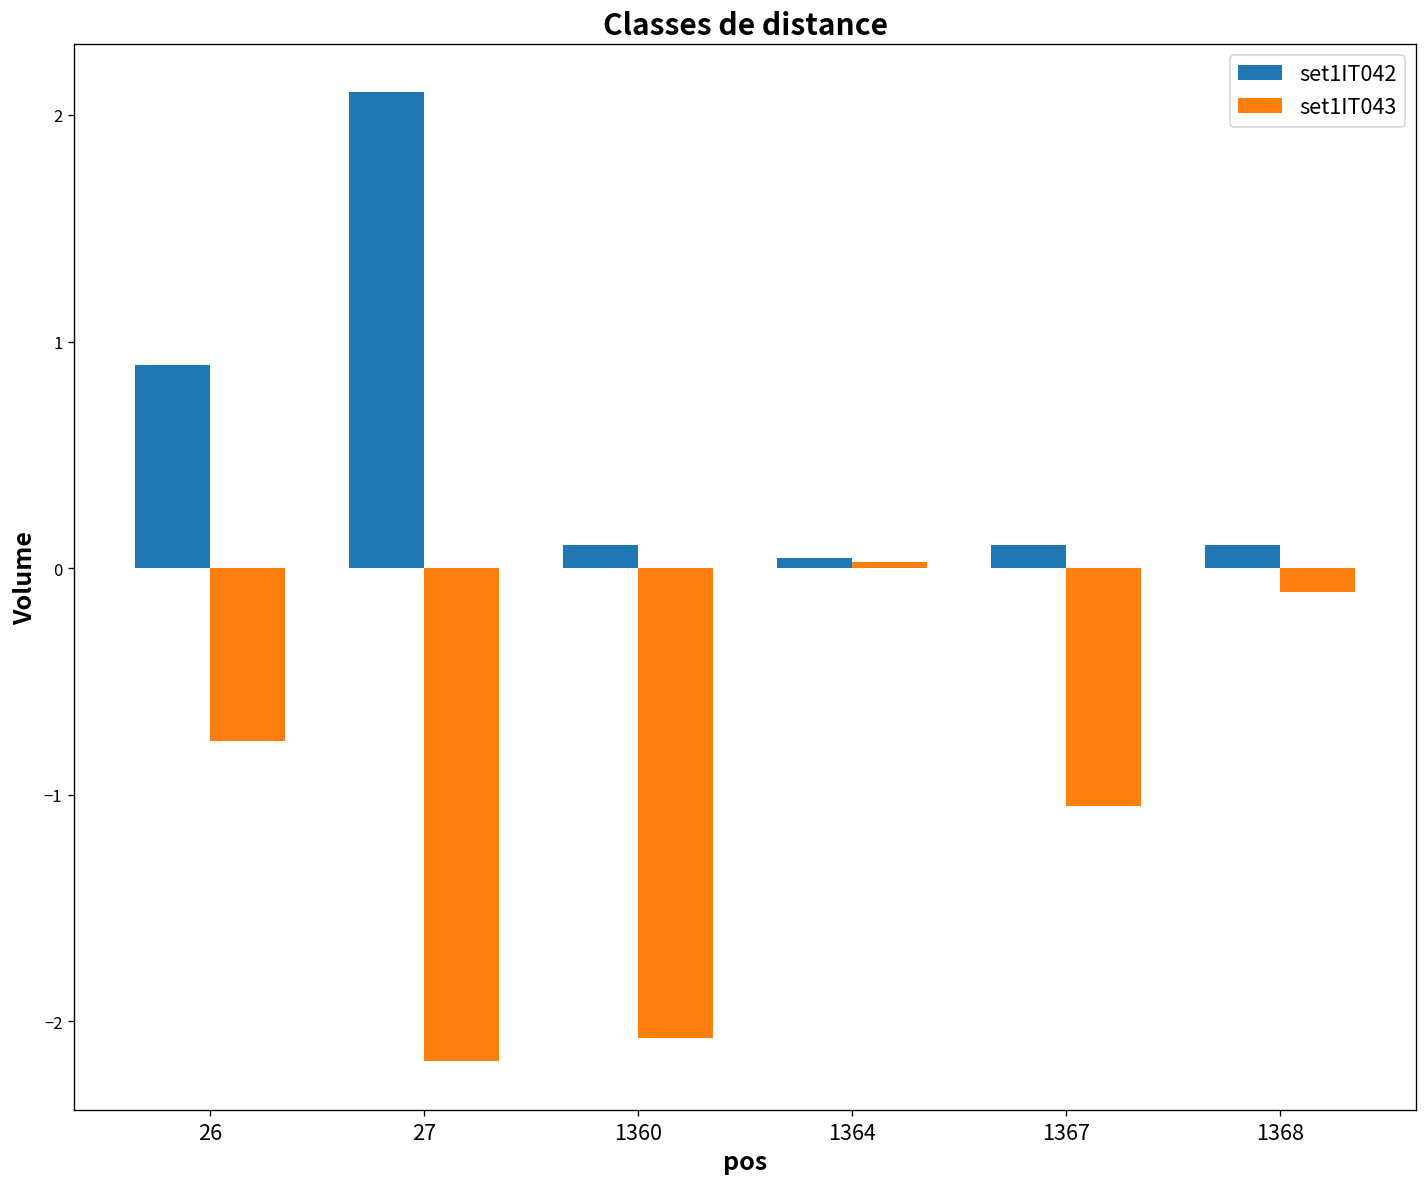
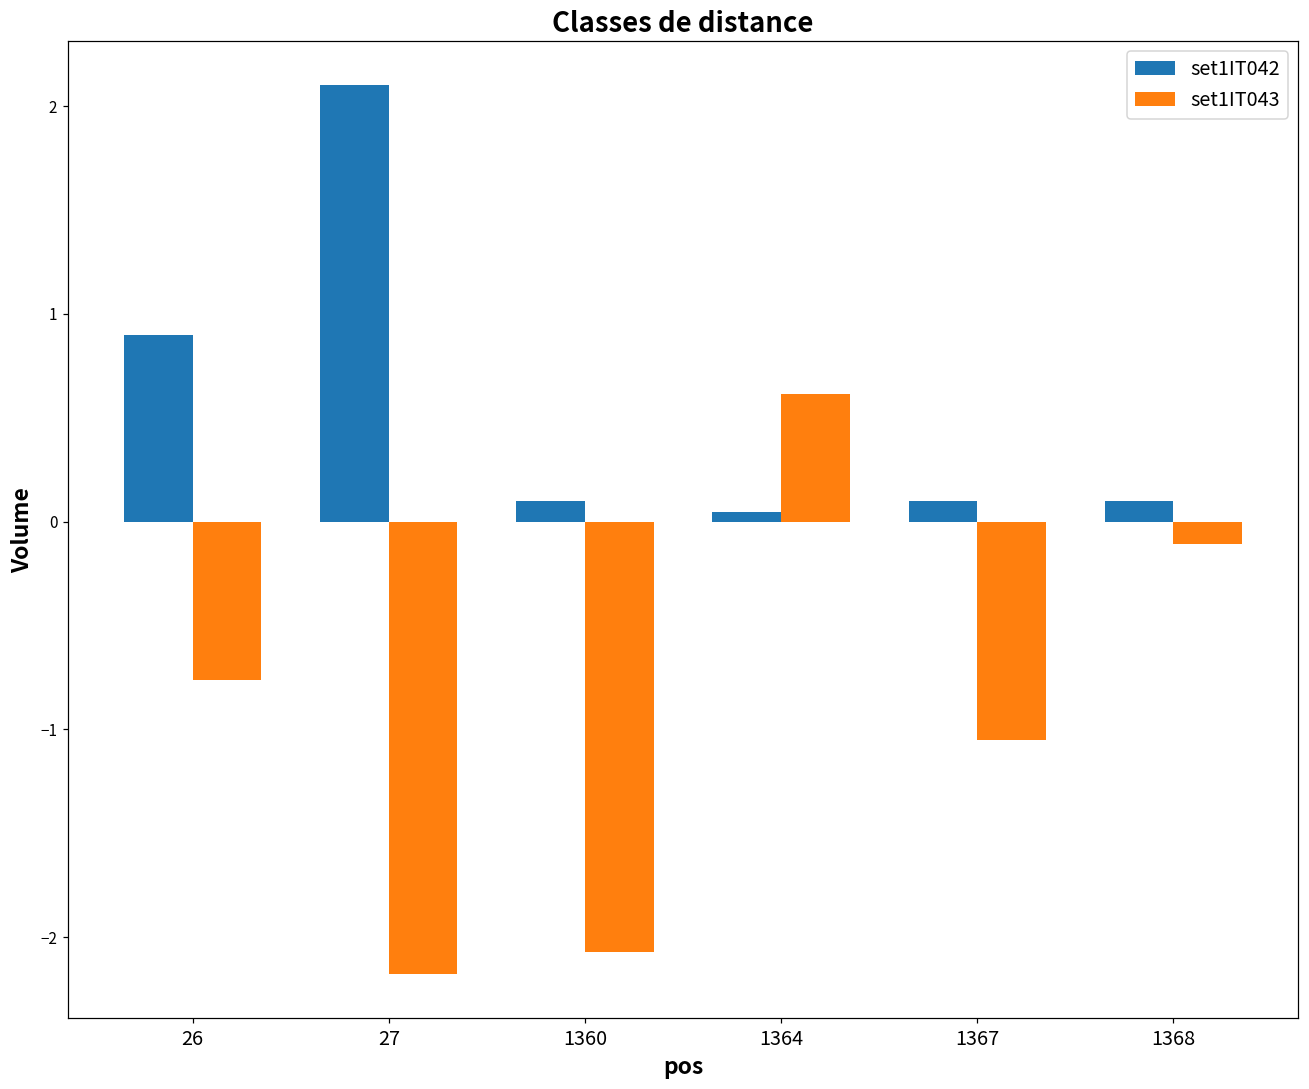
set1IT043, 1364: 0.03 -> 0.61
